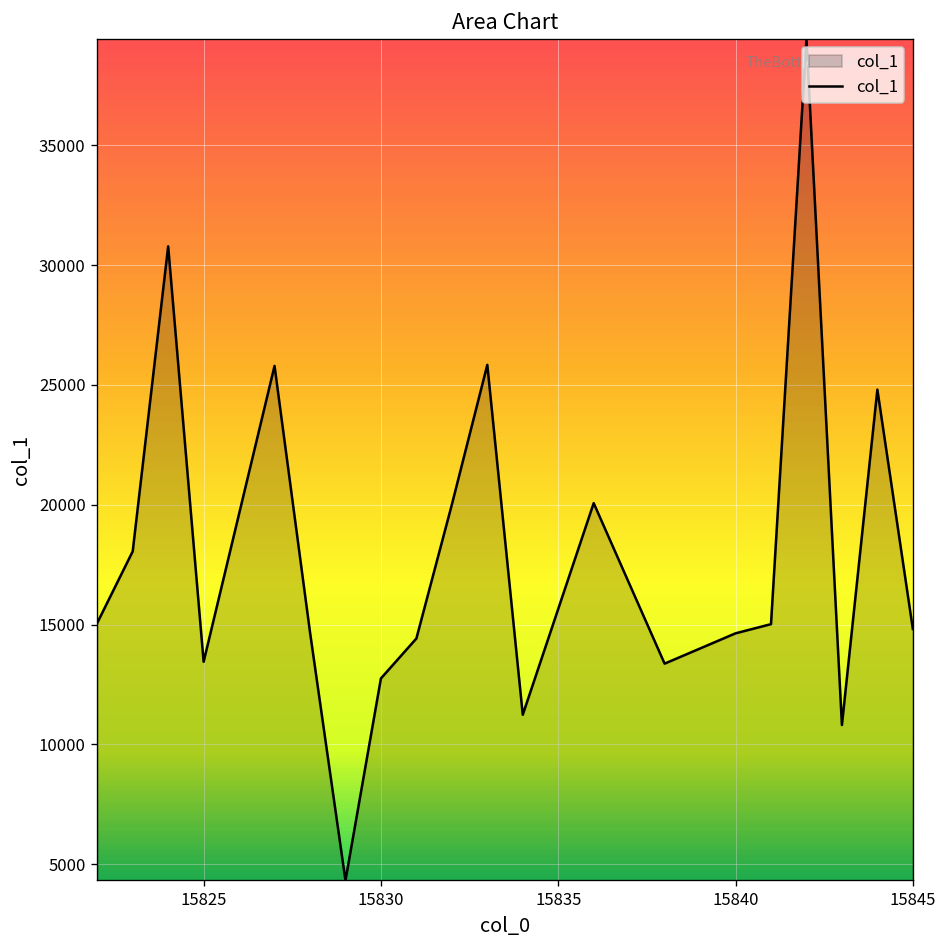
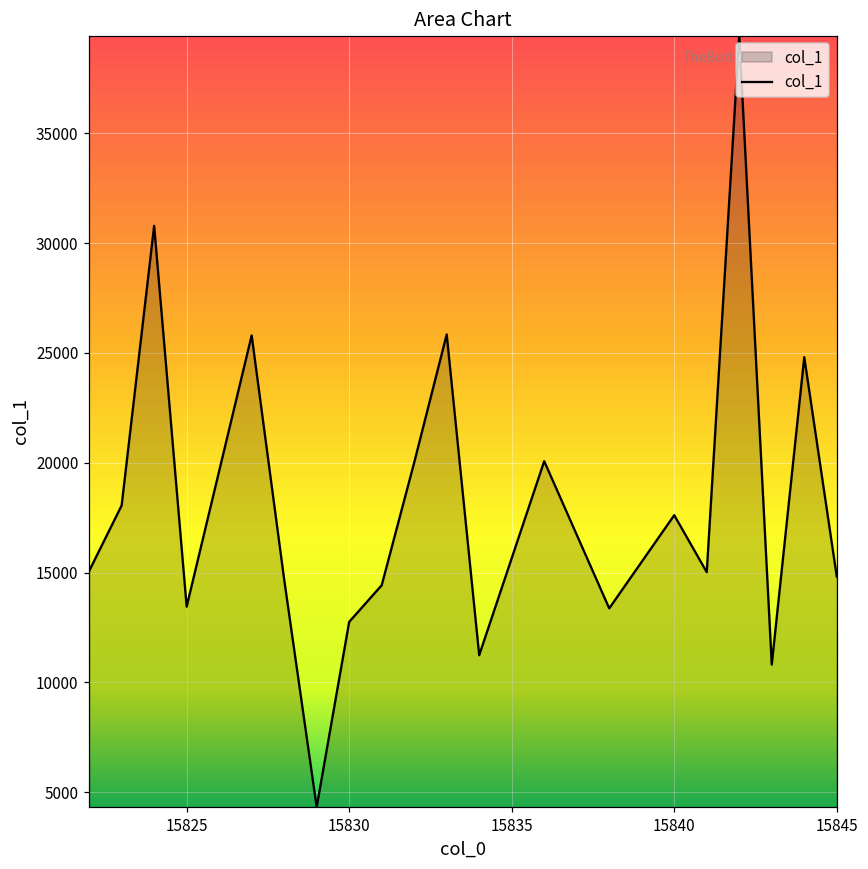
15840: 14600 -> 17600
